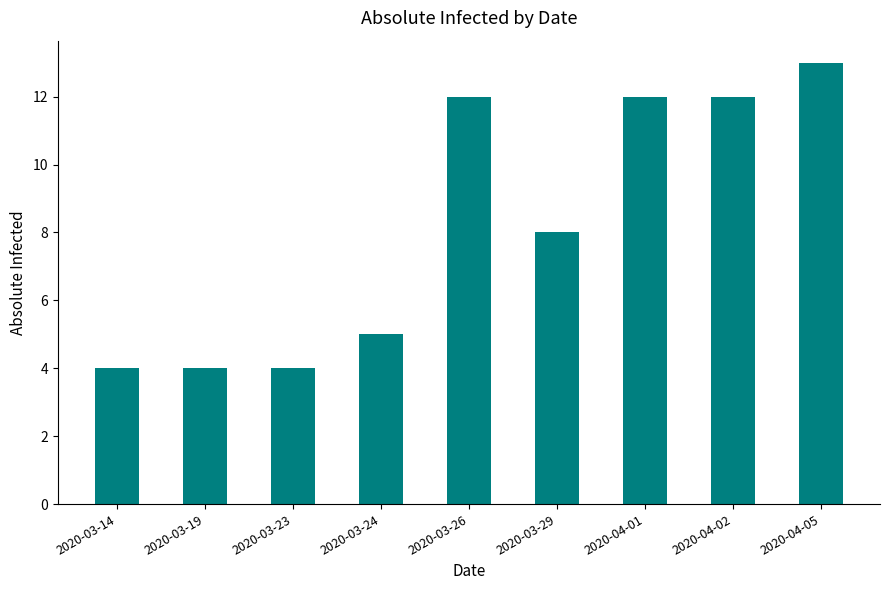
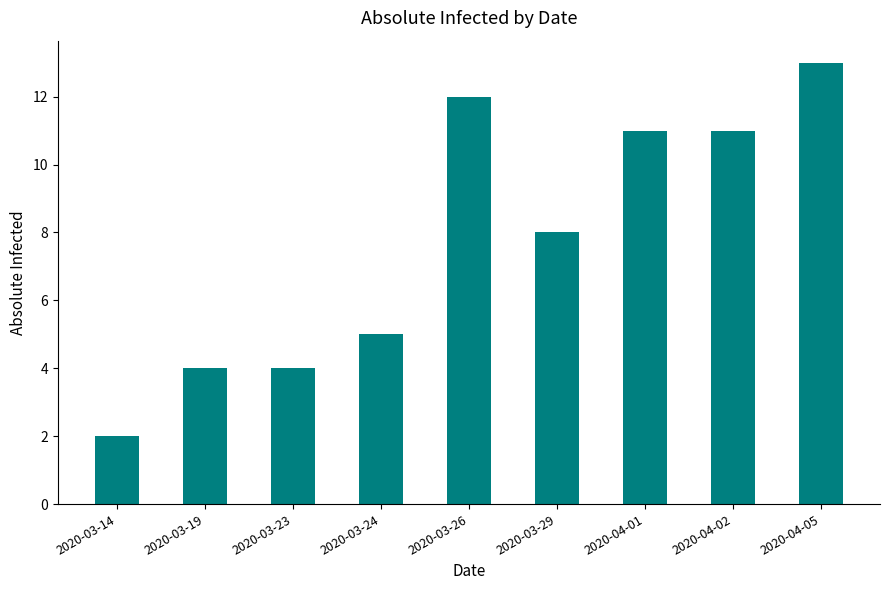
2020-03-14: 4 -> 2
2020-04-01: 12 -> 11
2020-04-02: 12 -> 11
